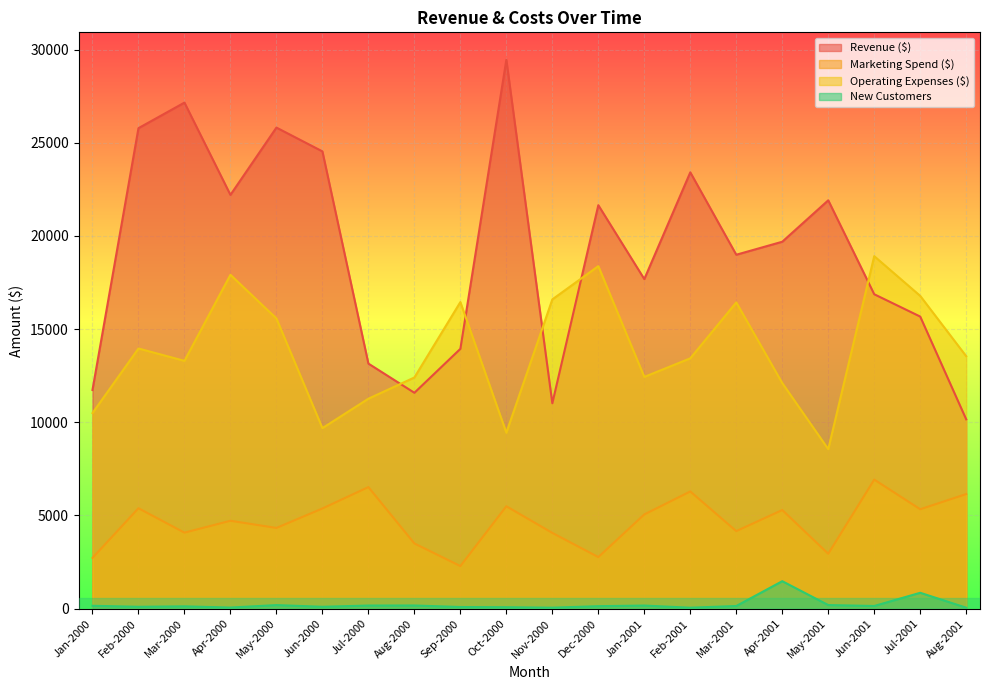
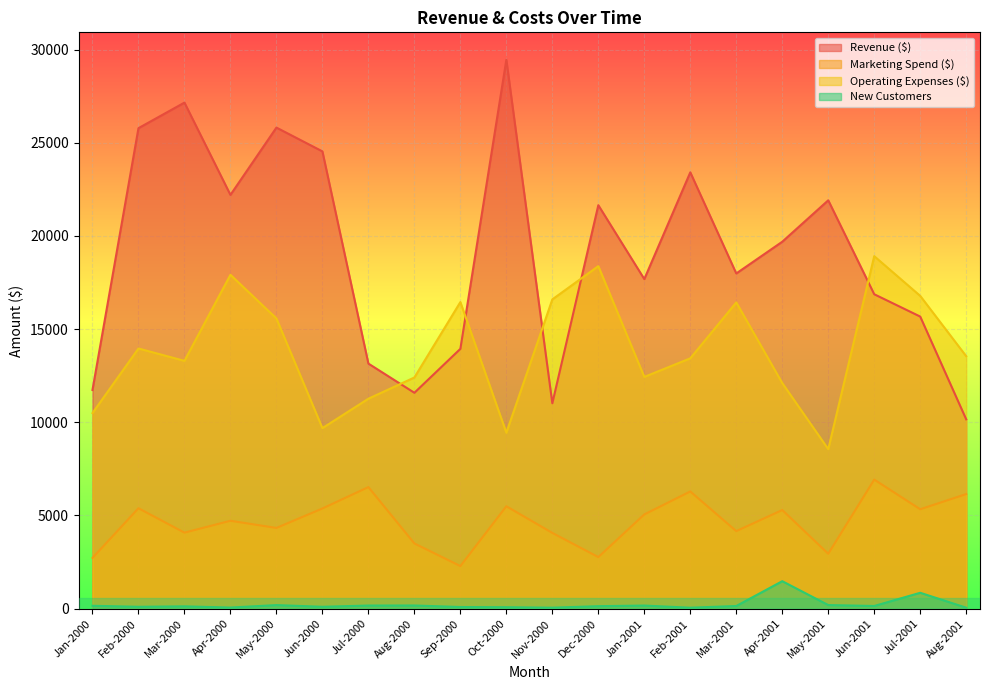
Revenue ($), Mar-2001: 19000 -> 18000
